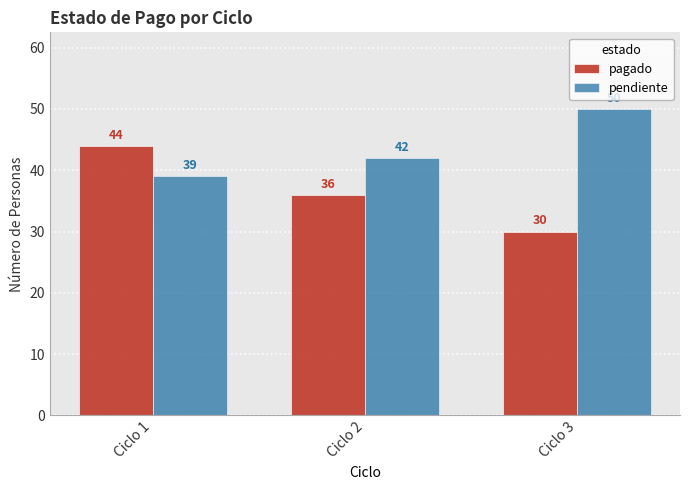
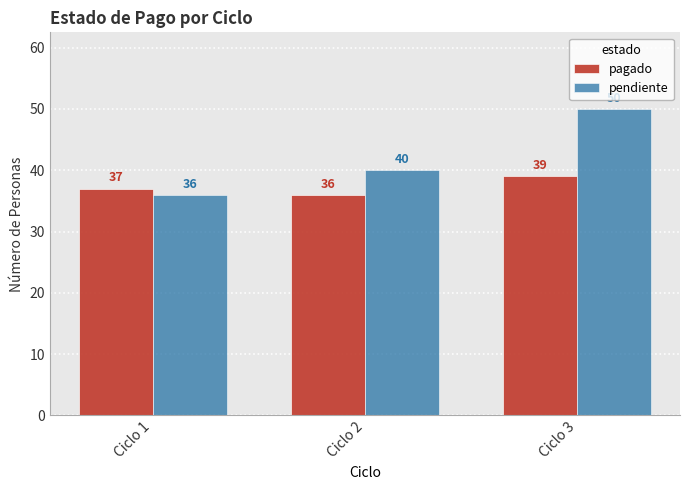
pagado, Ciclo 1: 44 -> 37
pendiente, Ciclo 1: 39 -> 36
pendiente, Ciclo 2: 42 -> 40
pagado, Ciclo 3: 30 -> 39
